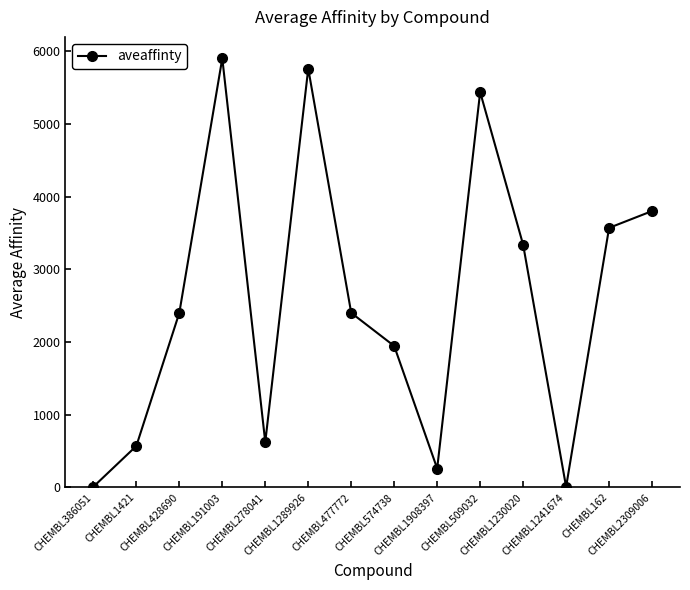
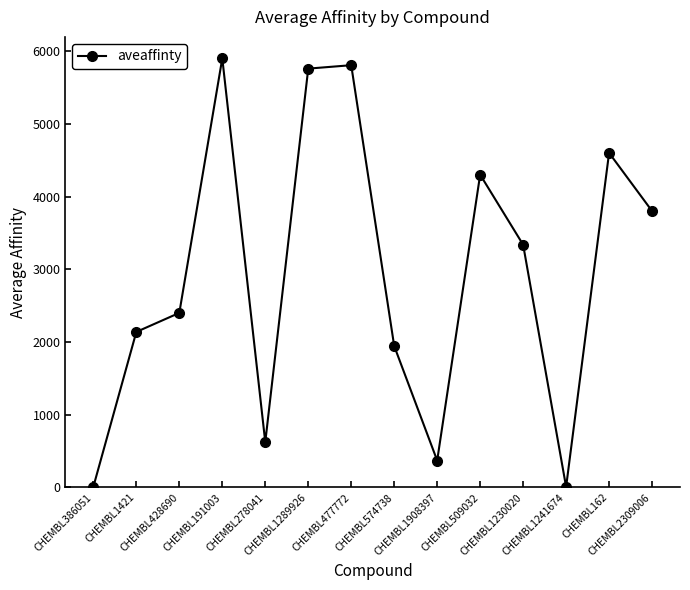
CHEMBL1421: 600 -> 2100
CHEMBL477772: 2400 -> 5800
CHEMBL1908397: 300 -> 400
CHEMBL509032: 5400 -> 4300
CHEMBL162: 3600 -> 4600
